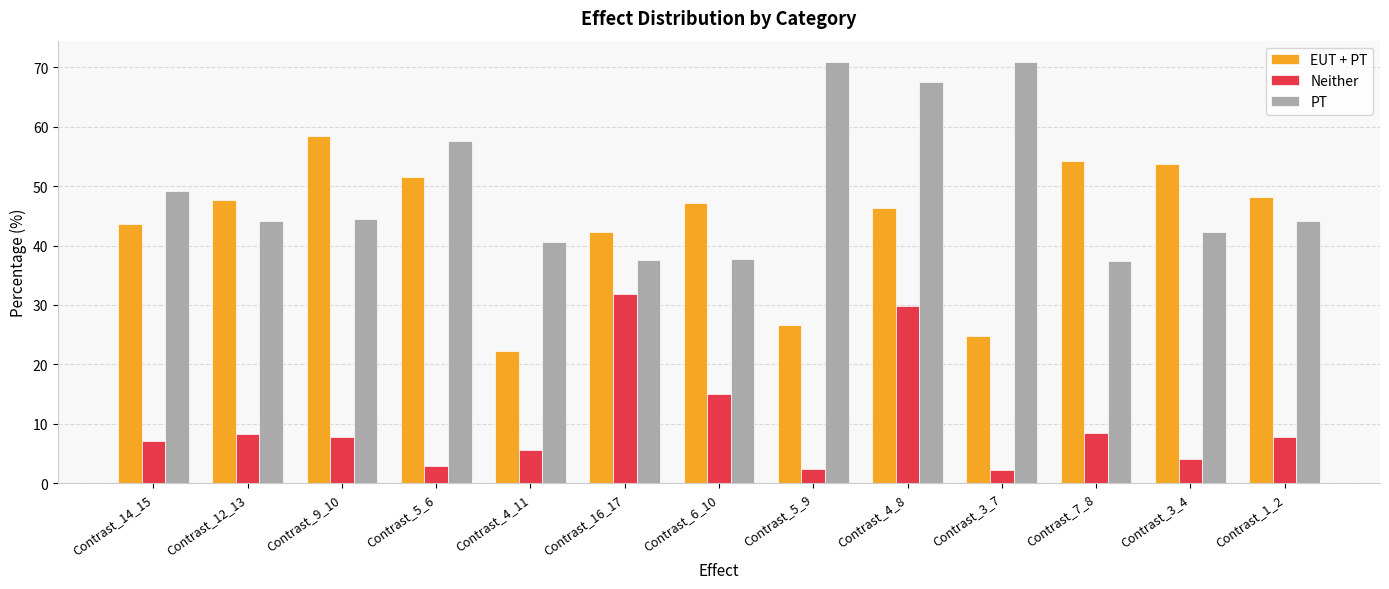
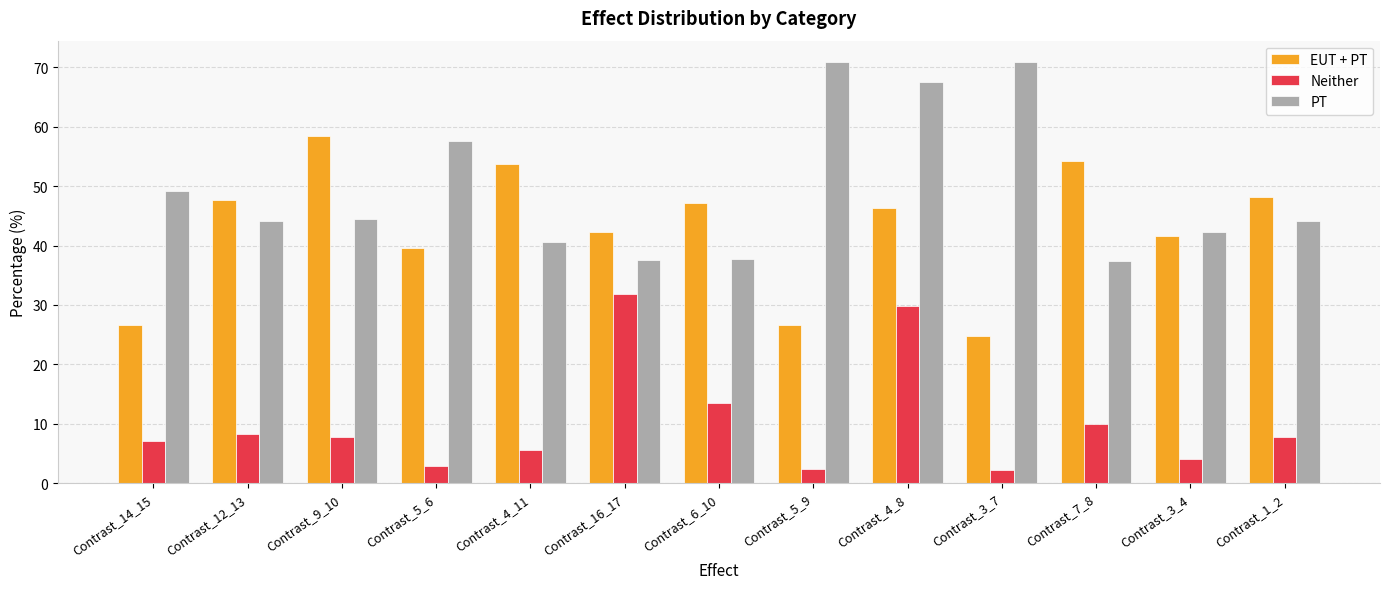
EUT + PT, Contrast_14_15: 44 -> 27
EUT + PT, Contrast_5_6: 51 -> 40
EUT + PT, Contrast_4_11: 22 -> 54
Neither, Contrast_6_10: 15 -> 13
Neither, Contrast_7_8: 8 -> 10
EUT + PT, Contrast_3_4: 54 -> 42
